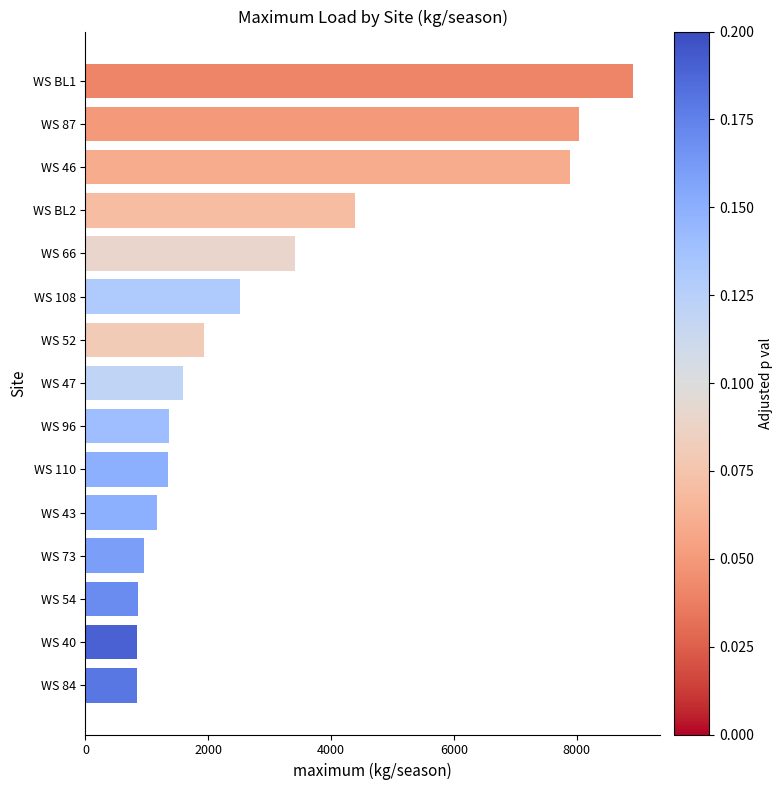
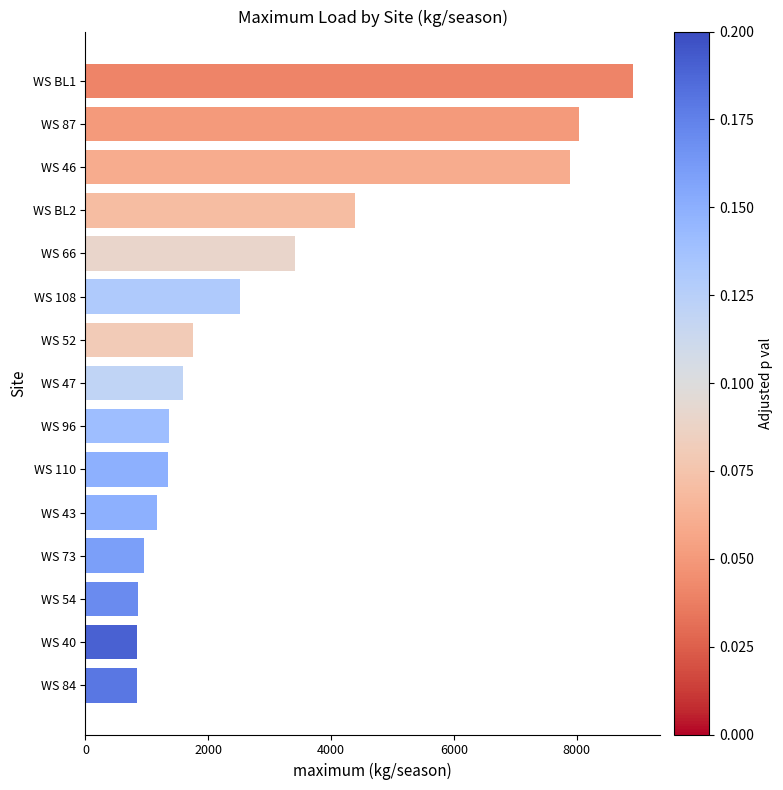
WS 52: 1900 -> 1800
